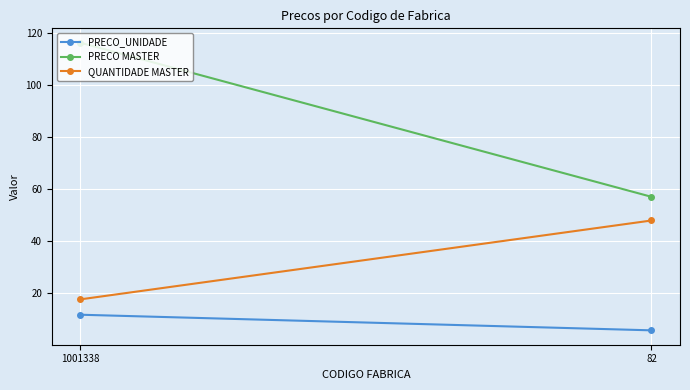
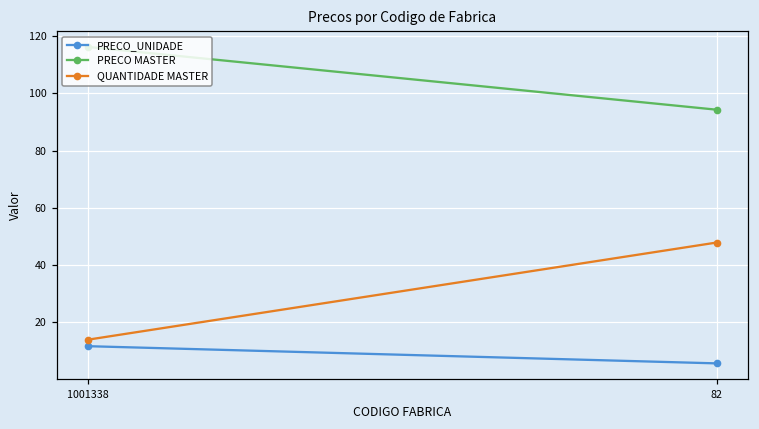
QUANTIDADE MASTER, 1001338: 18 -> 14
PRECO MASTER, 82: 57 -> 94
